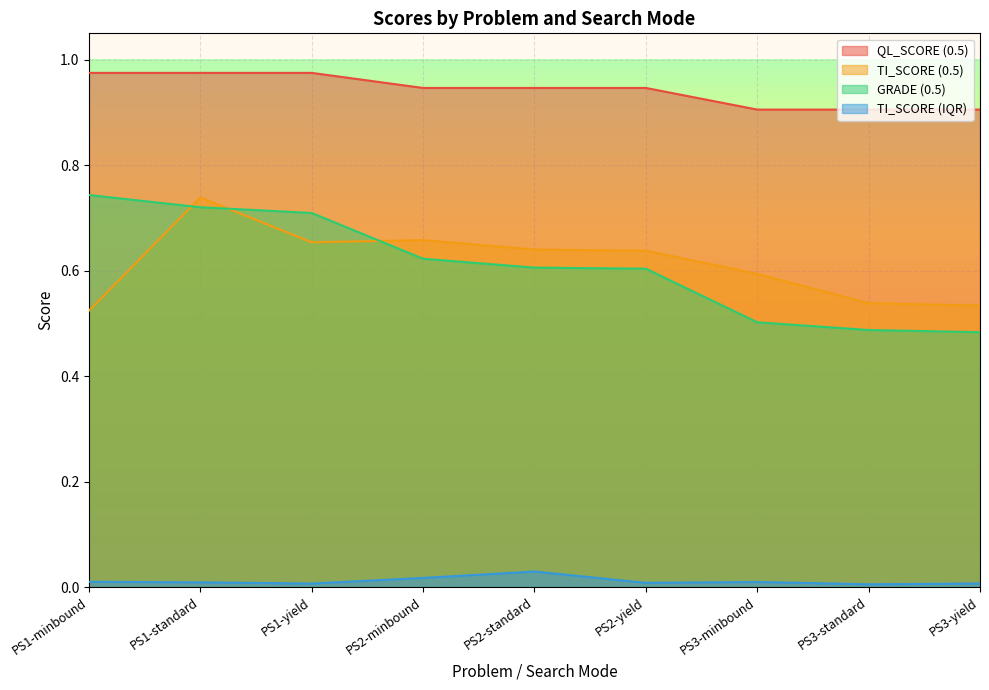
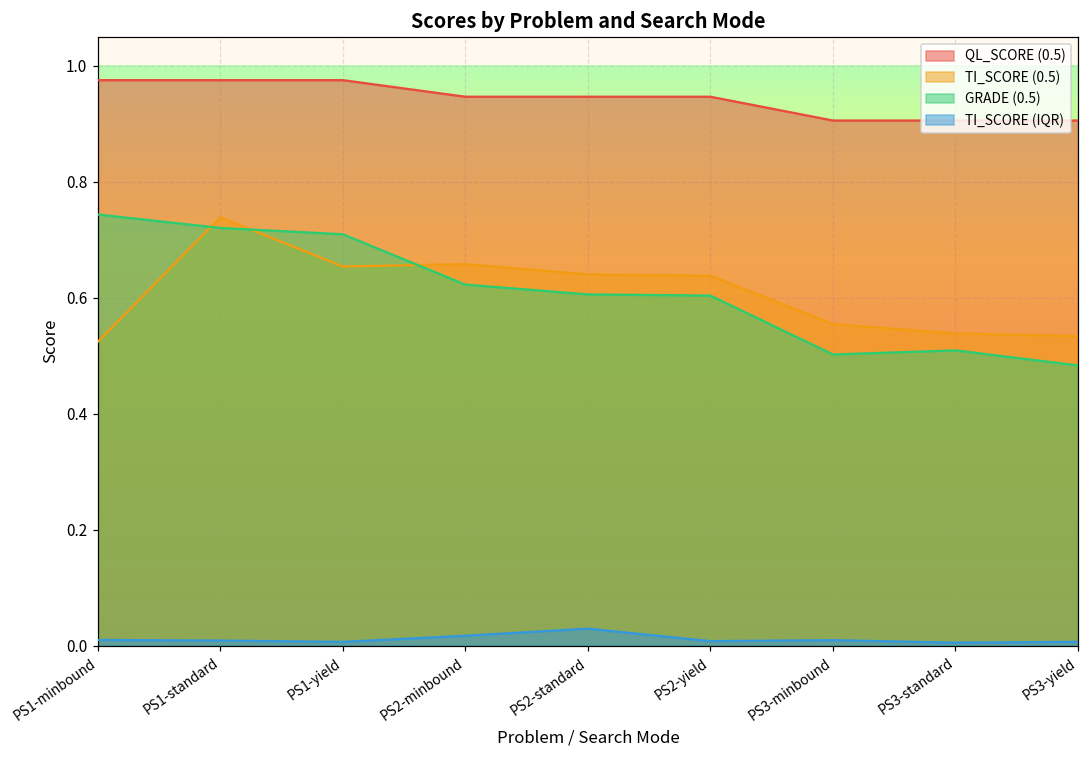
TI_SCORE (0.5), PS3-minbound: 0.59 -> 0.55
GRADE (0.5), PS3-standard: 0.49 -> 0.51
